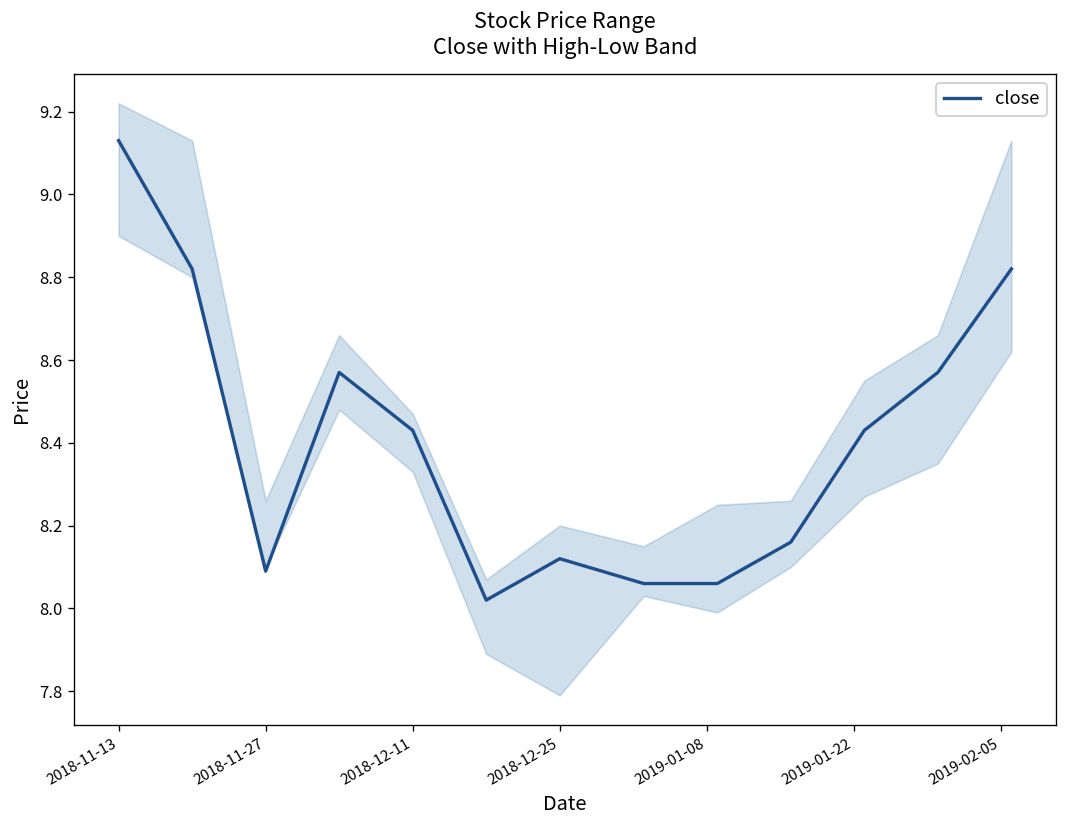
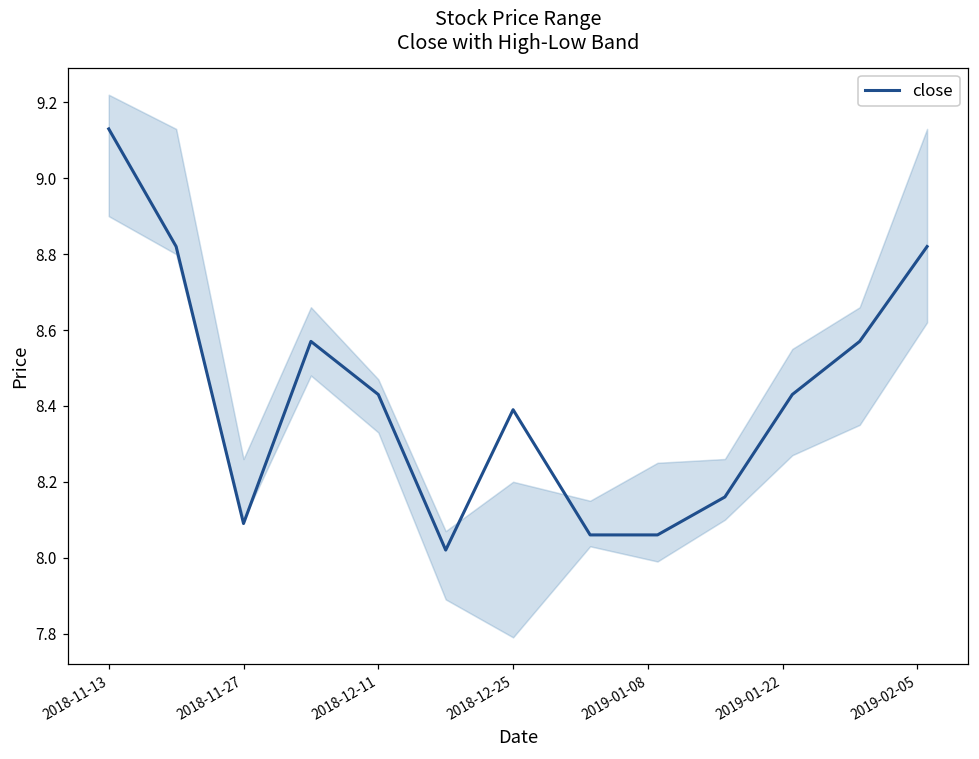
close, 2018-12-25: 8.12 -> 8.39
